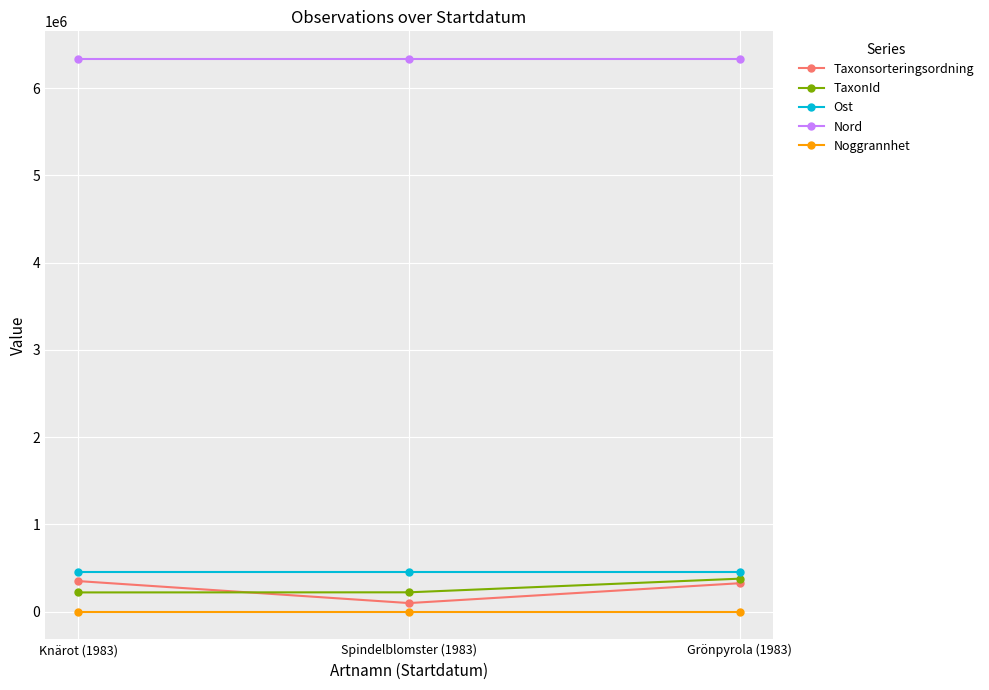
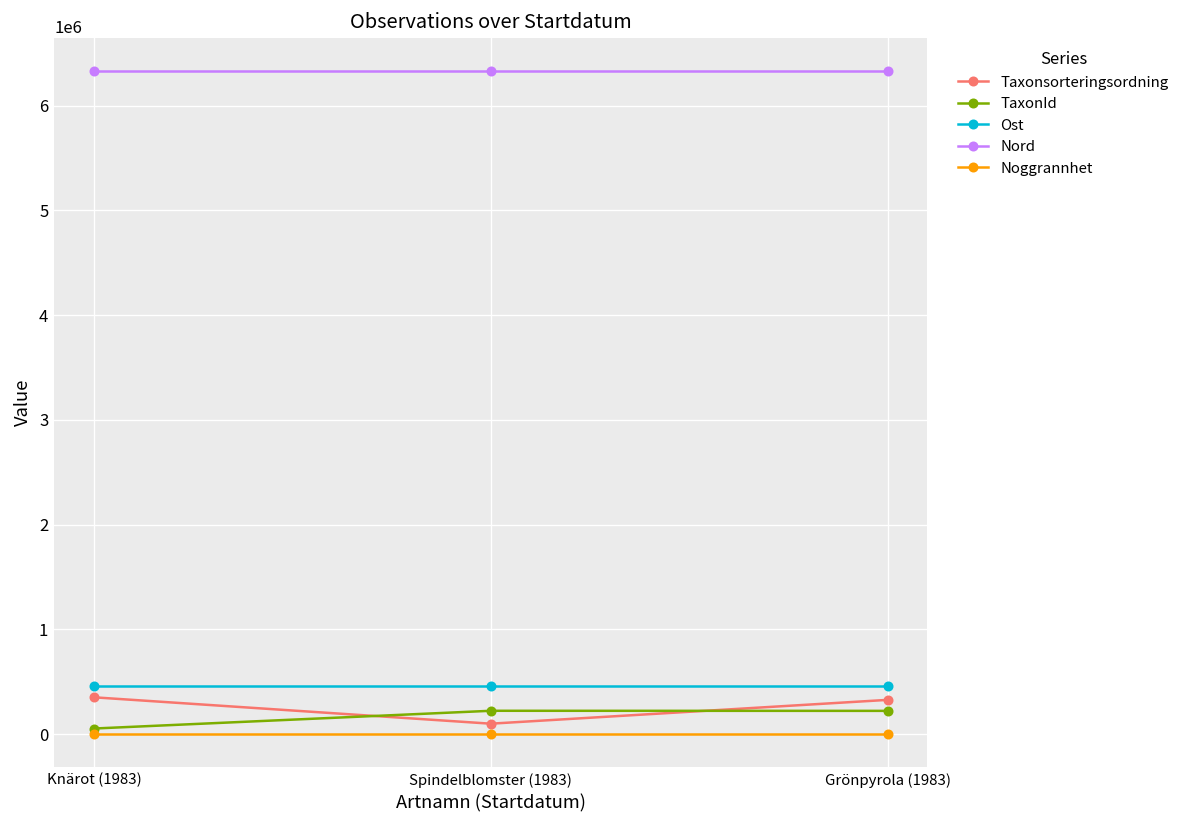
TaxonId, Knärot (1983): 200000 -> 100000
TaxonId, Grönpyrola (1983): 400000 -> 200000
